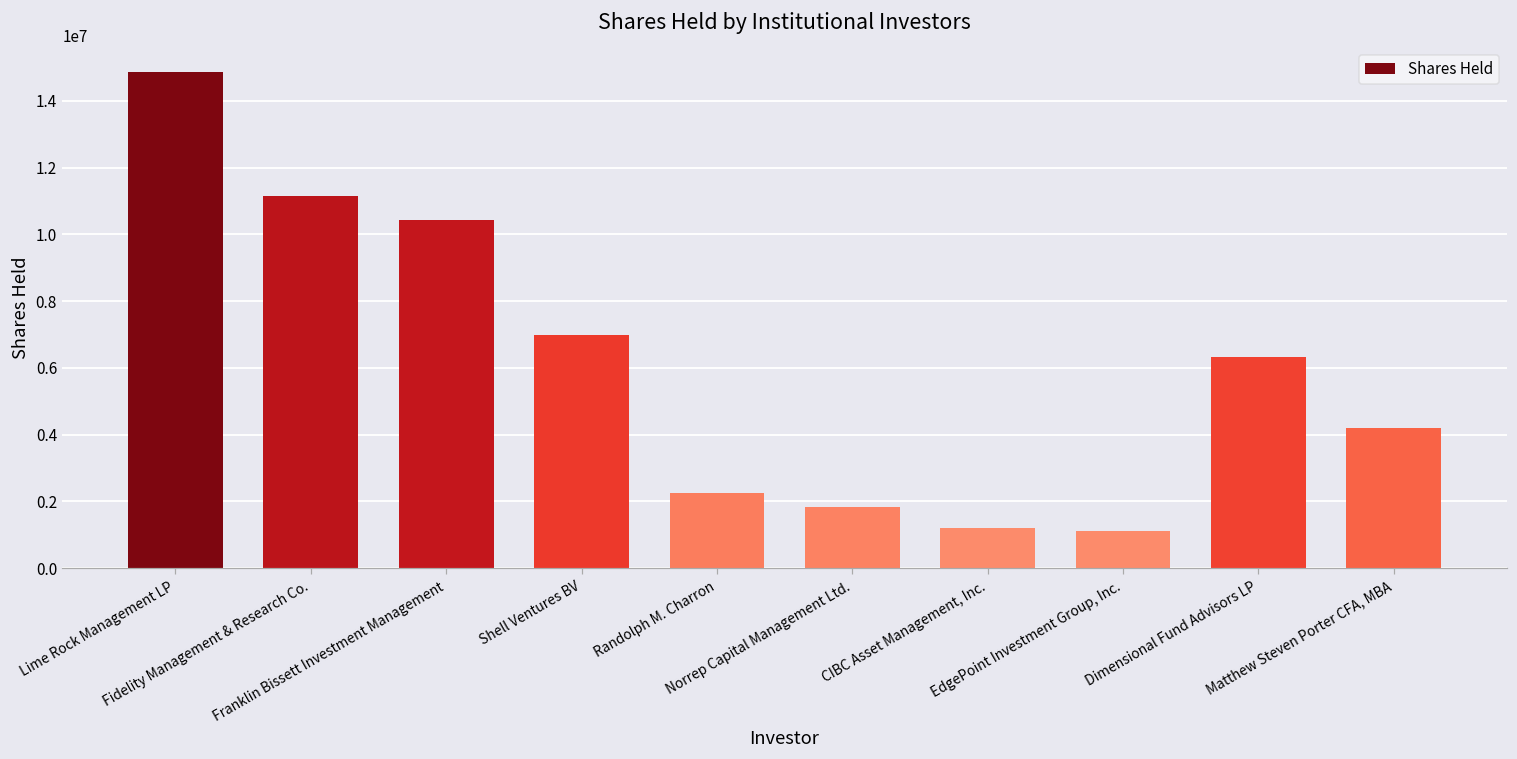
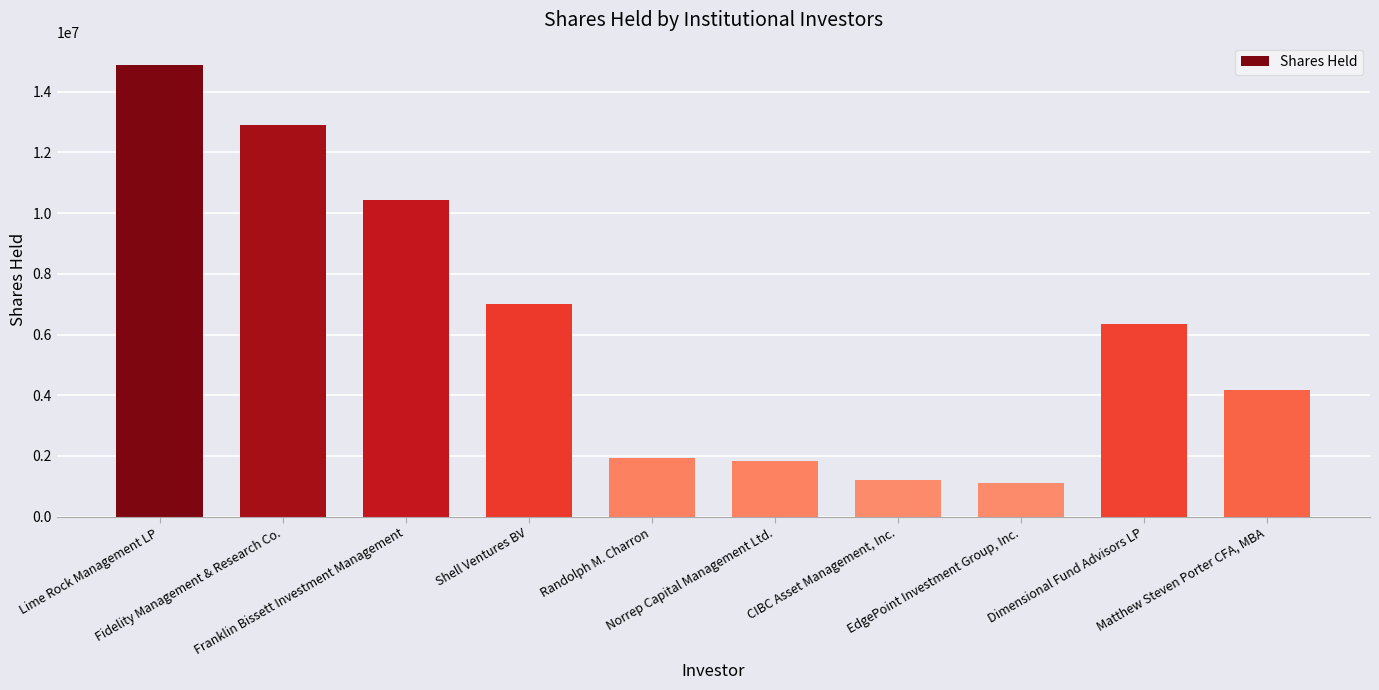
Fidelity Management & Research Co.: 11200000 -> 12900000
Randolph M. Charron: 2200000 -> 1900000
